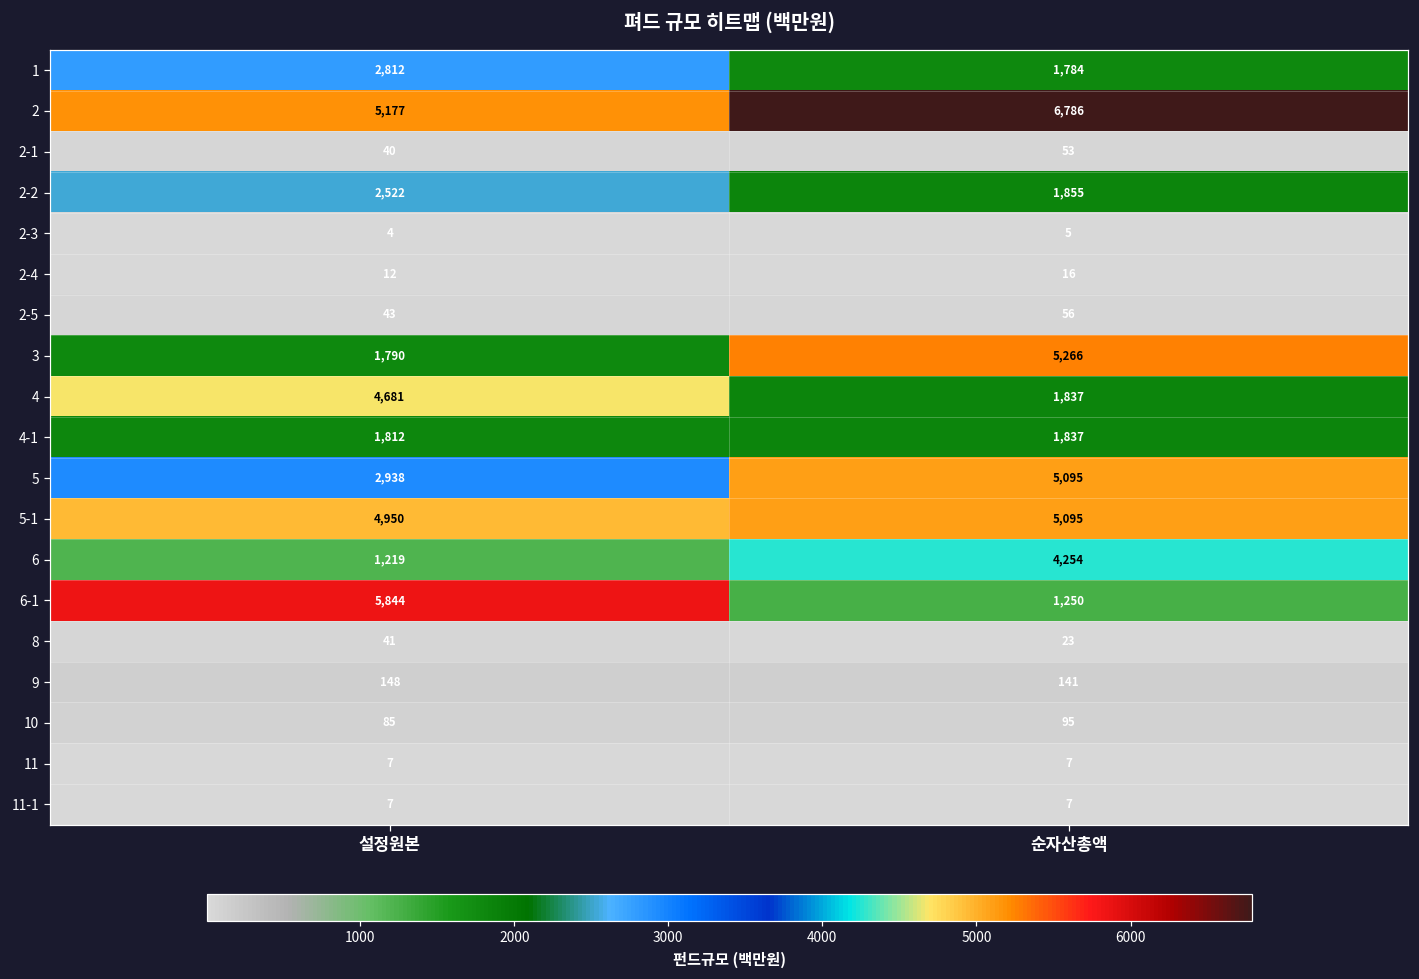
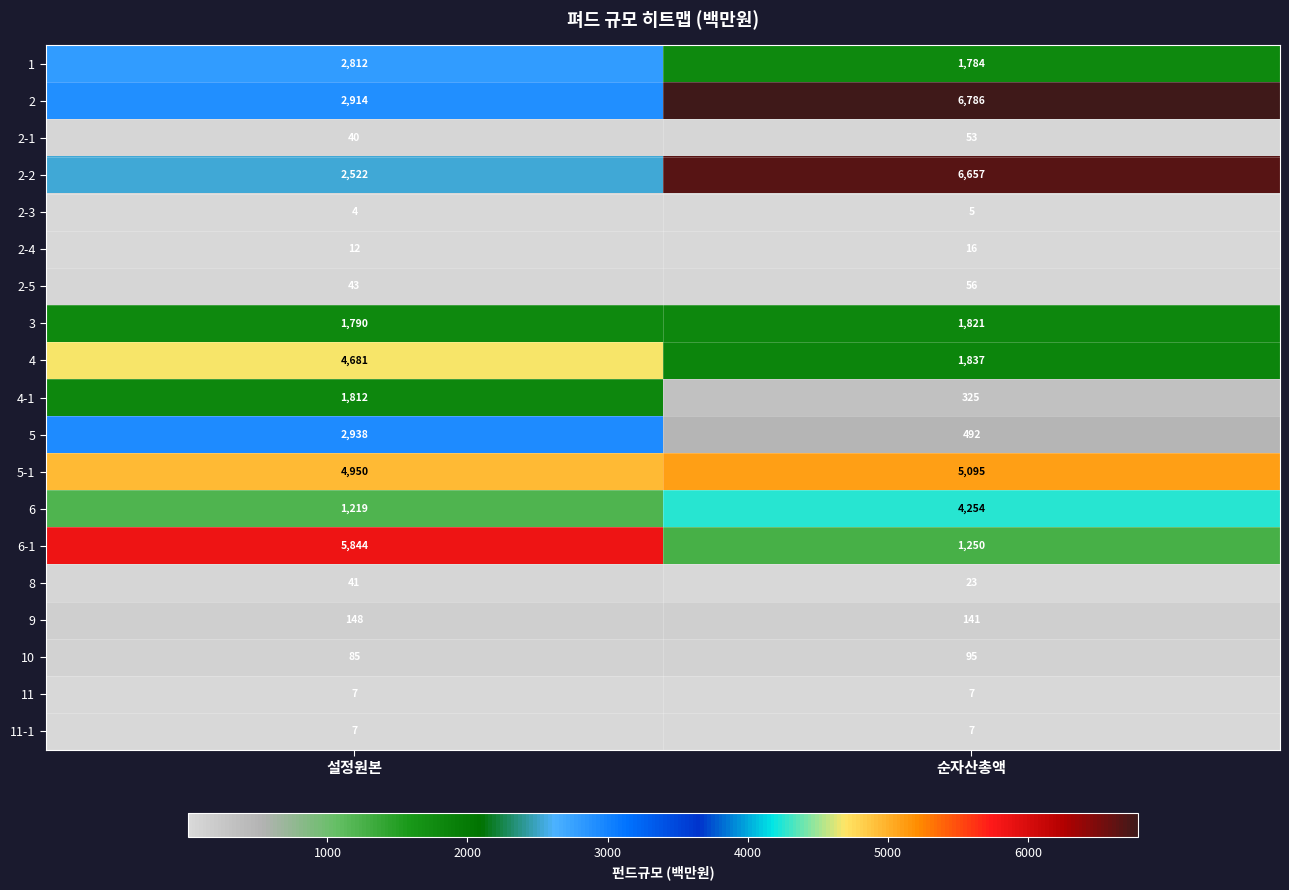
2, 설정원본: 5,177 -> 2,914
2-2, 순자산총액: 1,855 -> 6,657
3, 순자산총액: 5,266 -> 1,821
4-1, 순자산총액: 1,837 -> 325
5, 순자산총액: 5,095 -> 492
